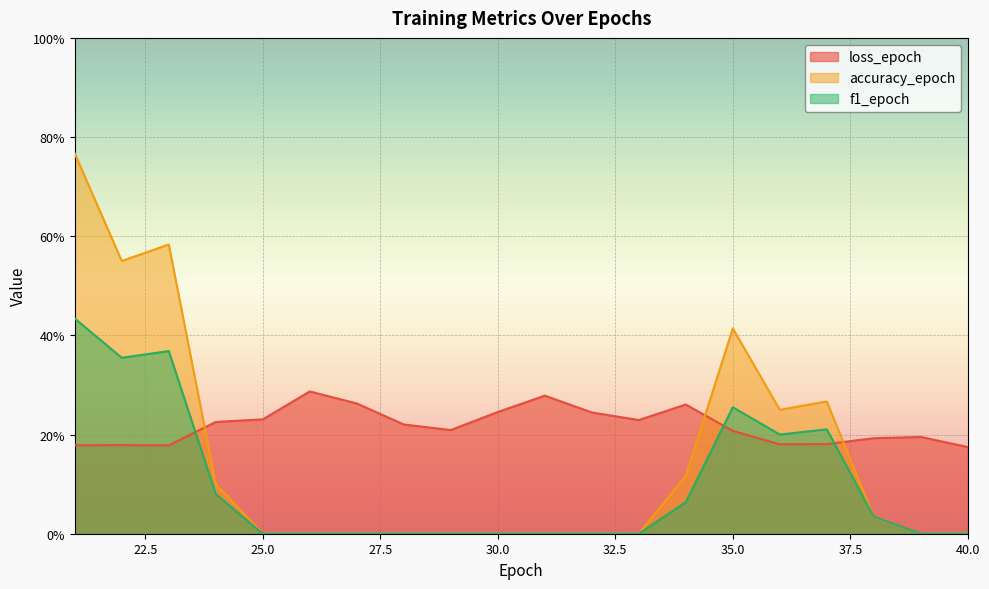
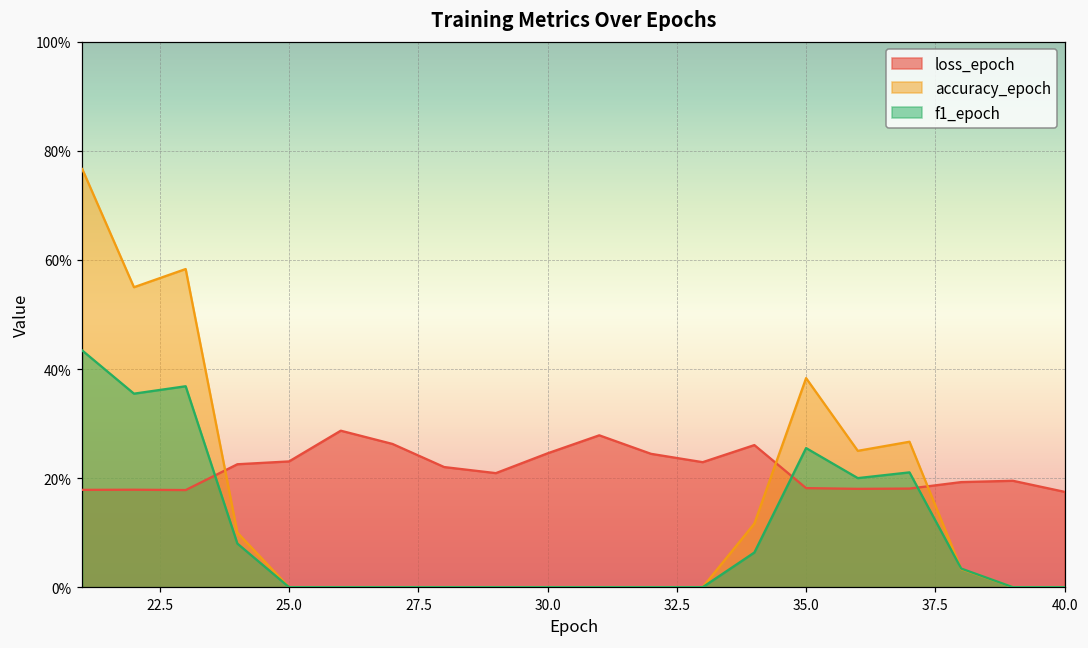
loss_epoch, 35.0: 21% -> 18%
accuracy_epoch, 35.0: 41% -> 38%
